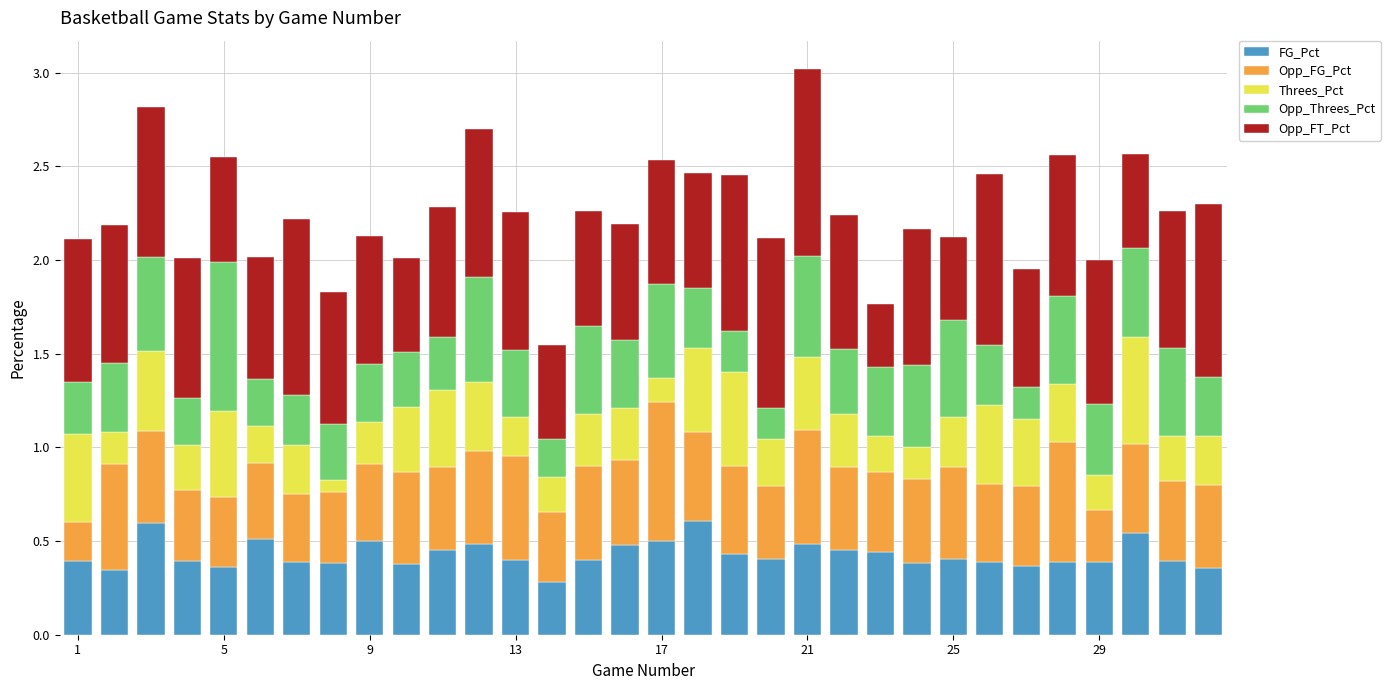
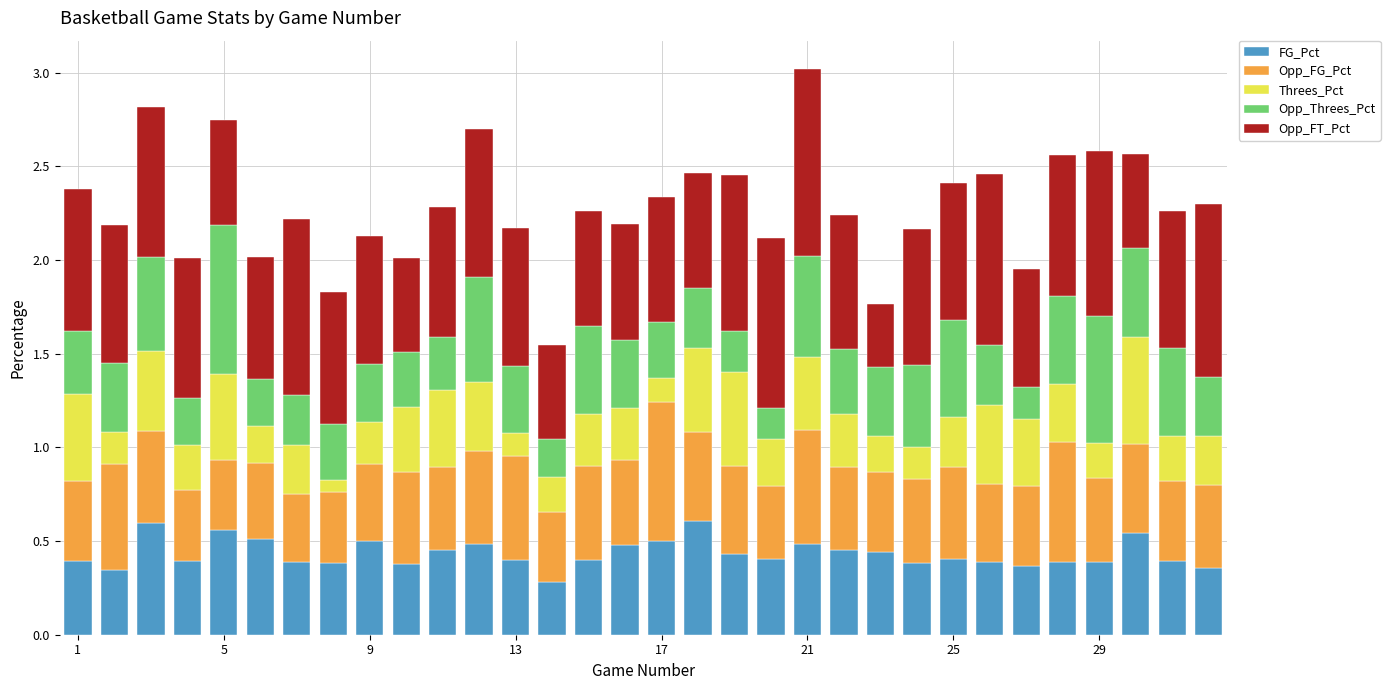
Opp_FG_Pct, 1: 0.21 -> 0.43
Opp_Threes_Pct, 1: 0.28 -> 0.33
FG_Pct, 5: 0.36 -> 0.56
Threes_Pct, 13: 0.21 -> 0.12
Opp_Threes_Pct, 17: 0.5 -> 0.3
Opp_FT_Pct, 25: 0.44 -> 0.73
Opp_FG_Pct, 29: 0.28 -> 0.45
Opp_Threes_Pct, 29: 0.38 -> 0.68
Opp_FT_Pct, 29: 0.77 -> 0.88
